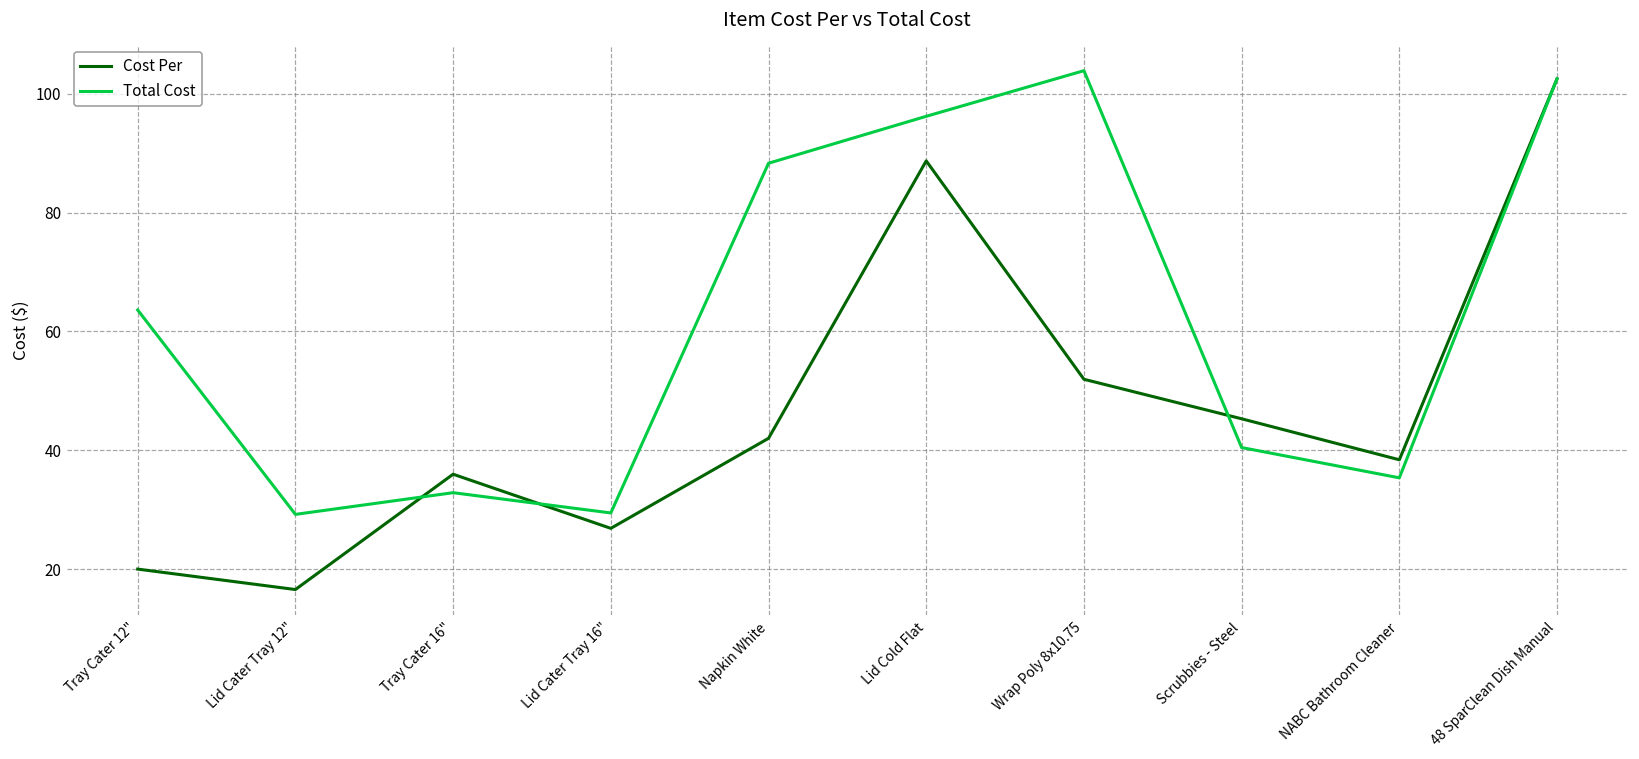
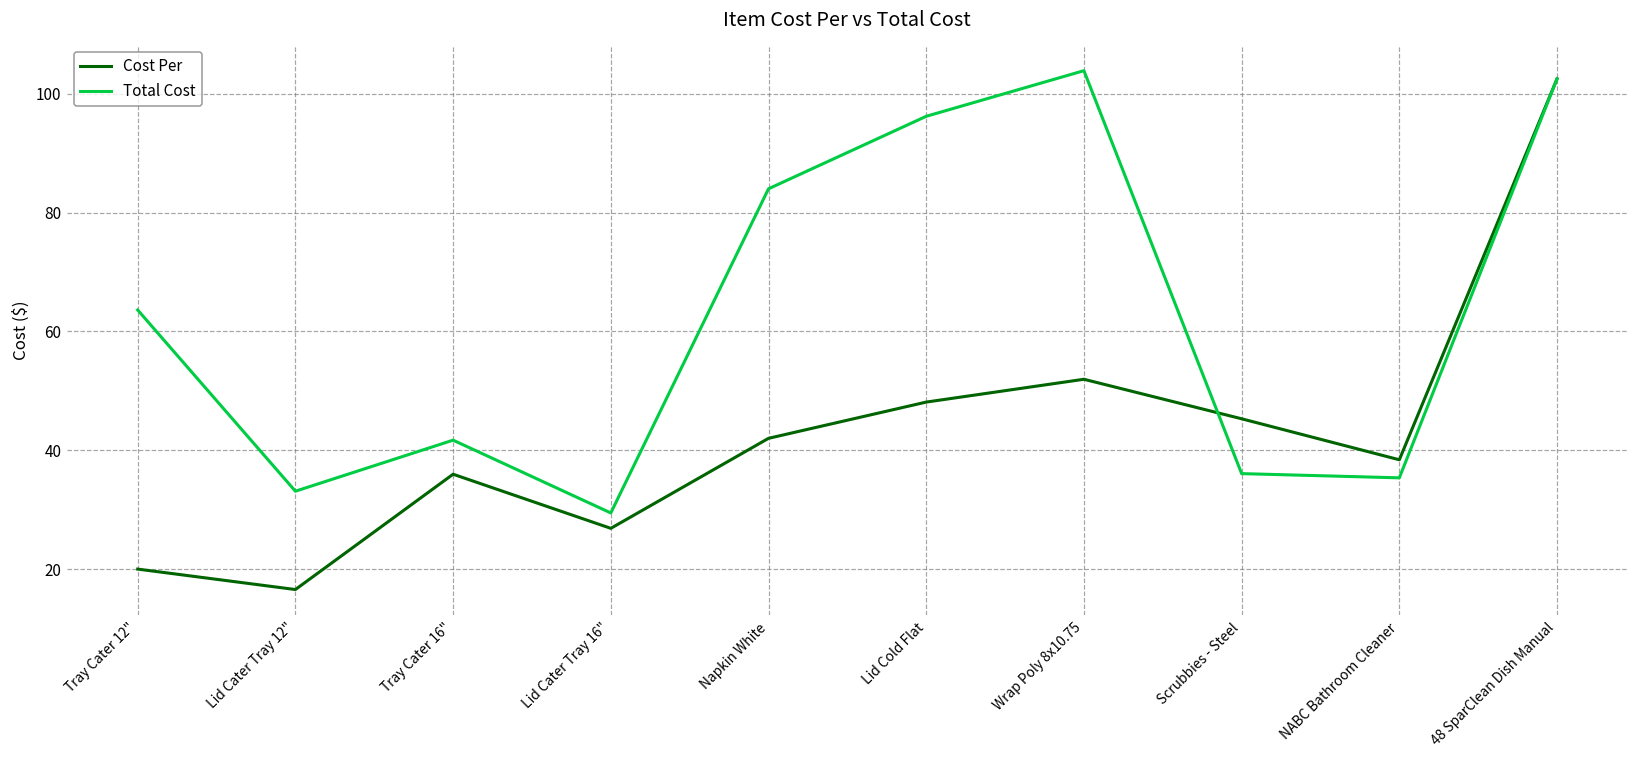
Total Cost, Lid Cater Tray 12": 29 -> 33
Total Cost, Tray Cater 16": 33 -> 42
Total Cost, Napkin White: 88 -> 84
Cost Per, Lid Cold Flat: 89 -> 48
Total Cost, Scrubbies - Steel: 40 -> 36
